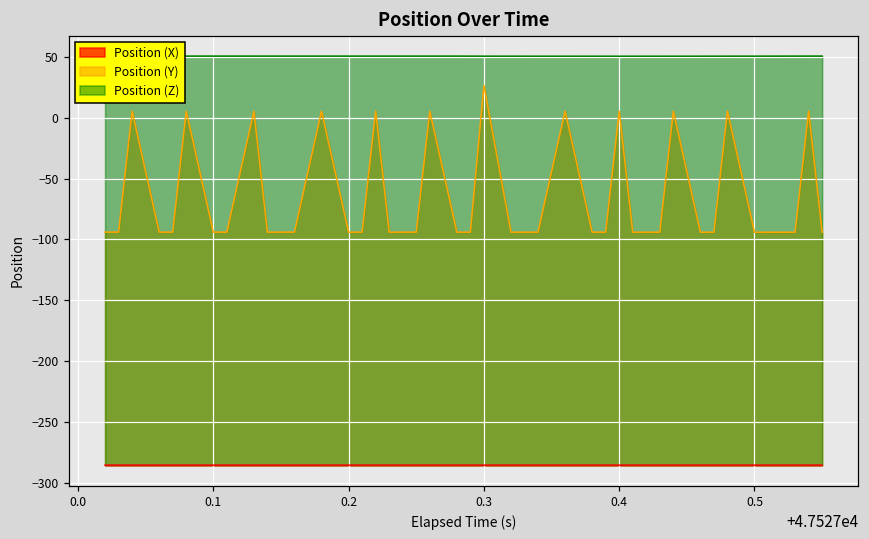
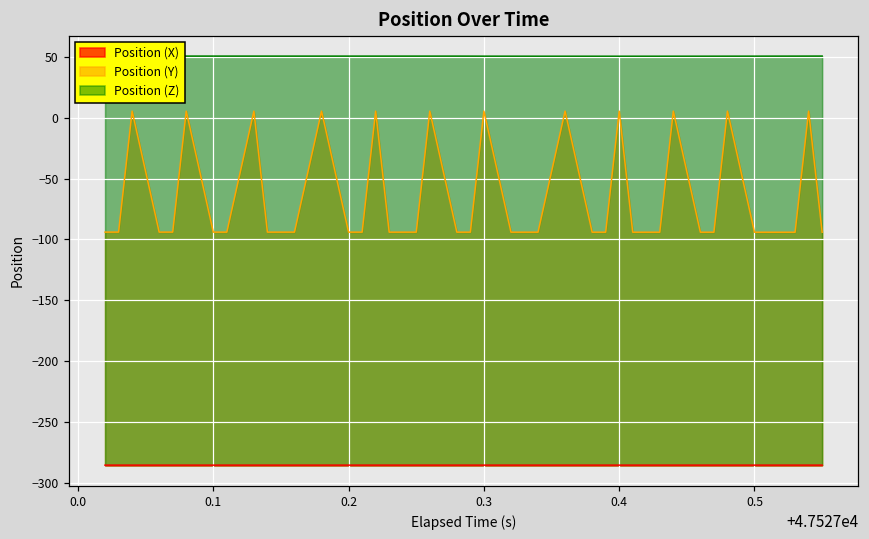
Position (Y), 0.3: 27 -> 6
